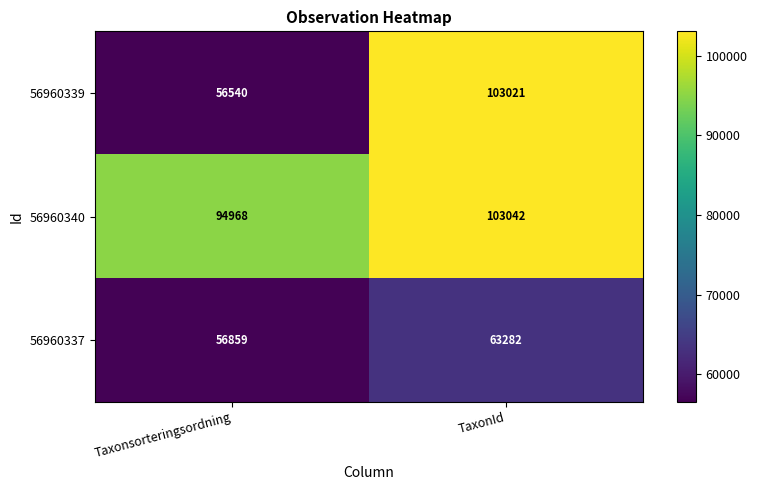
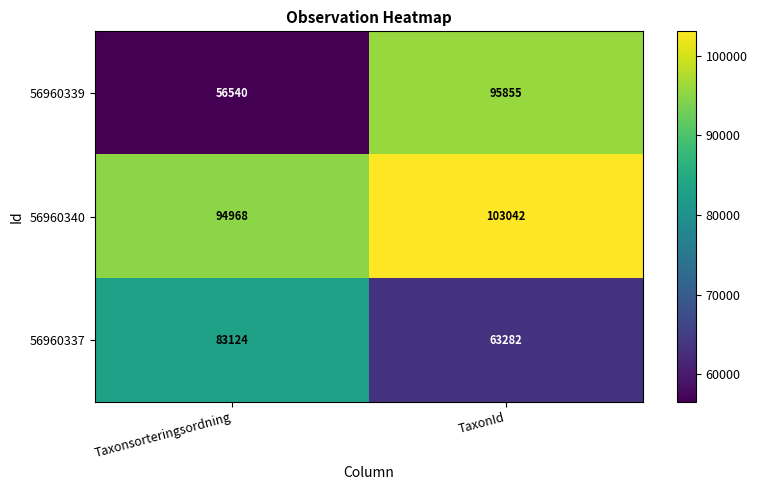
56960339, TaxonId: 103021 -> 95855
56960337, Taxonsorteringsordning: 56859 -> 83124
